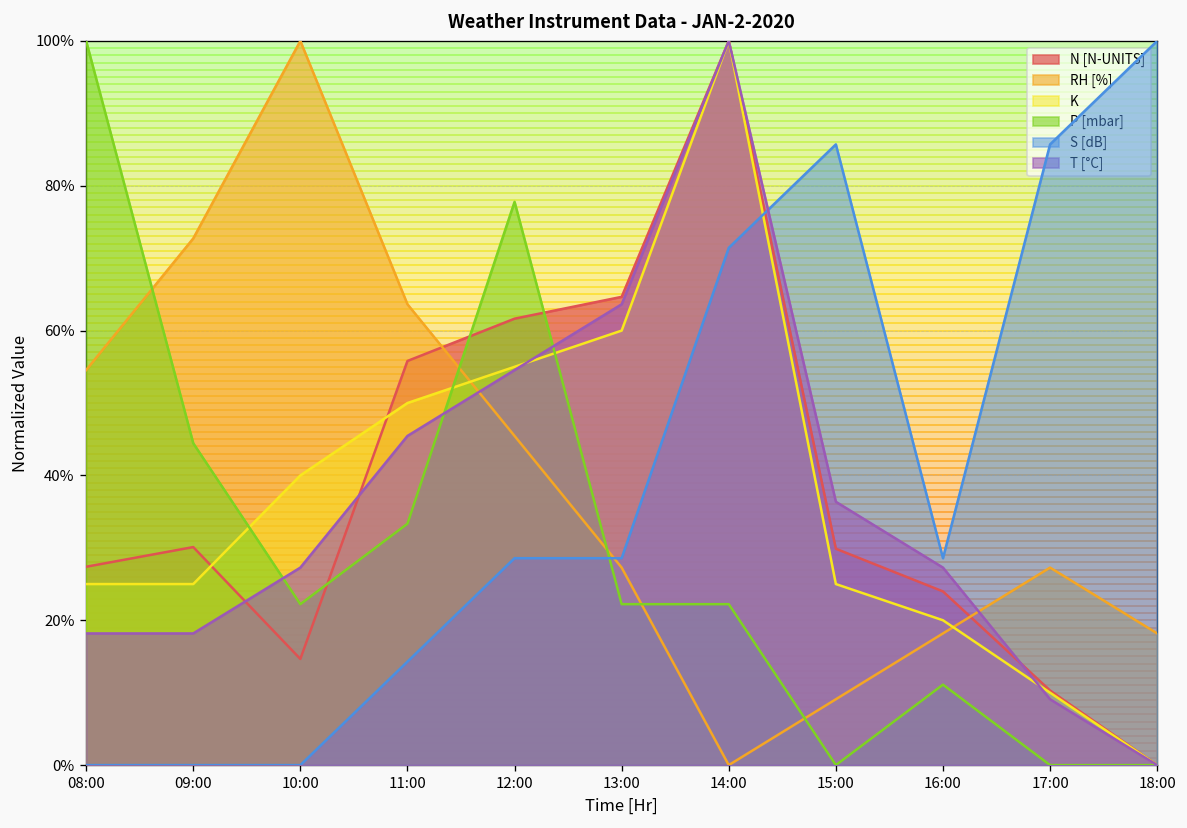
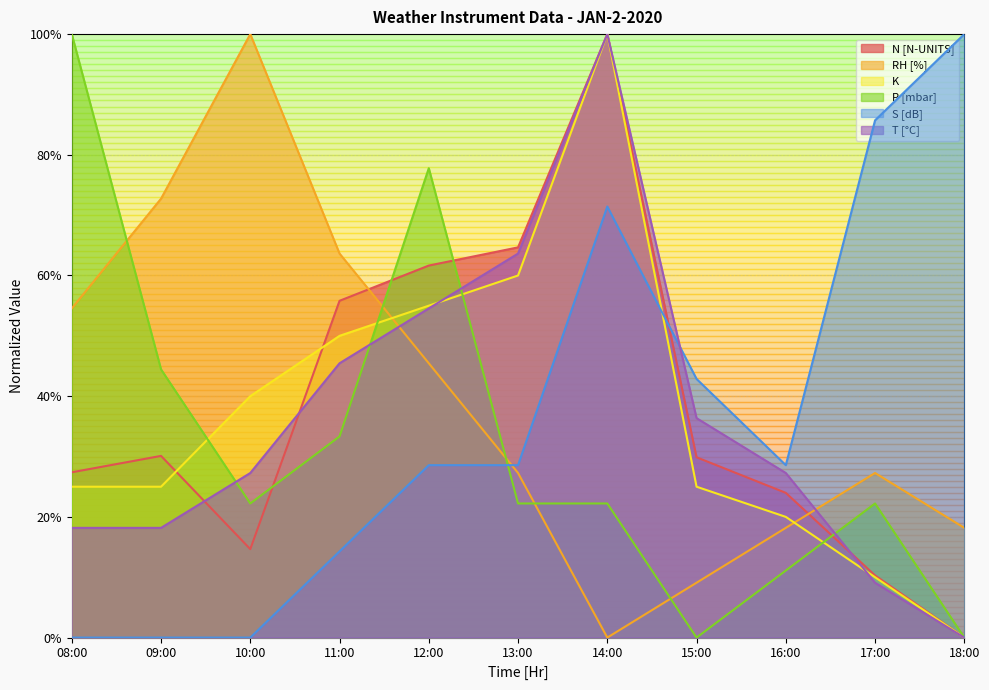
S [dB], 15:00: 86% -> 43%
P [mbar], 17:00: 0% -> 22%
